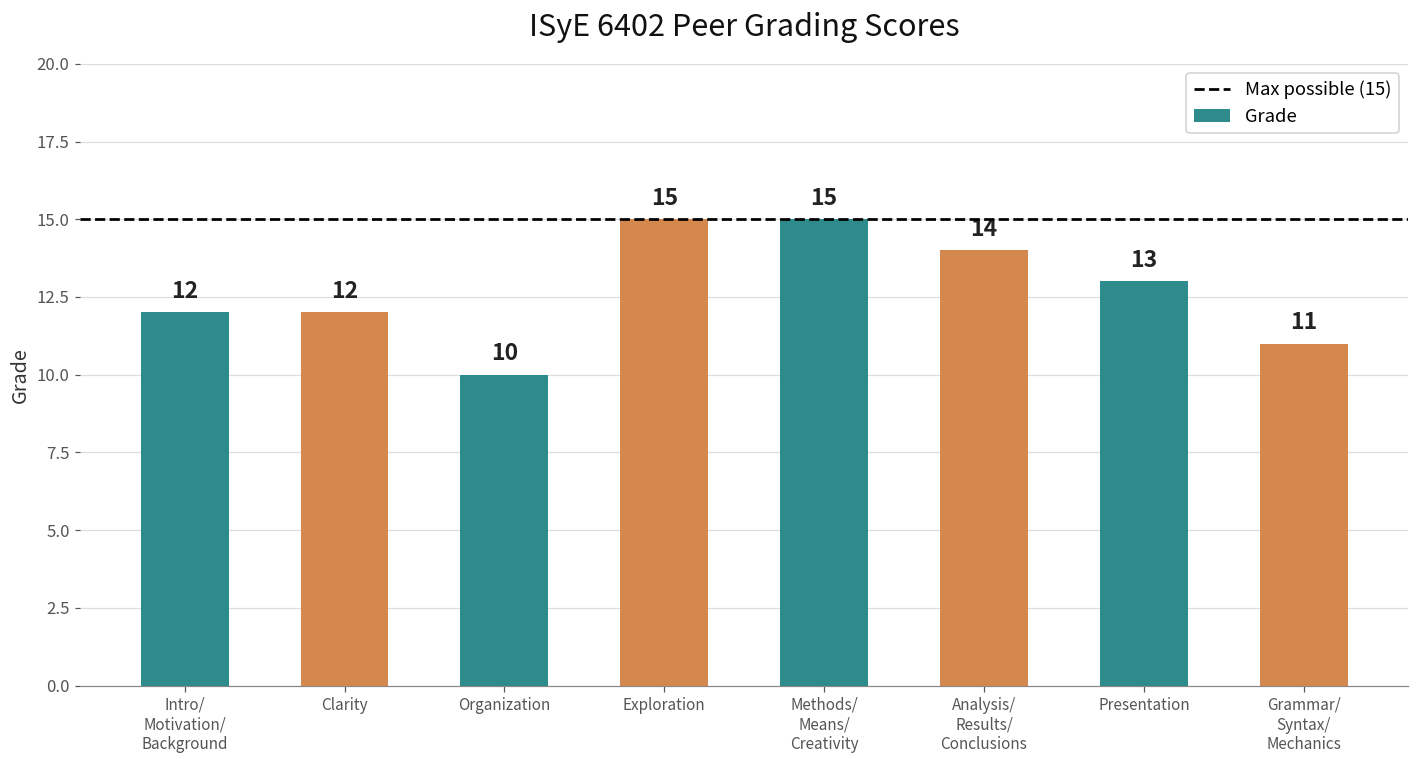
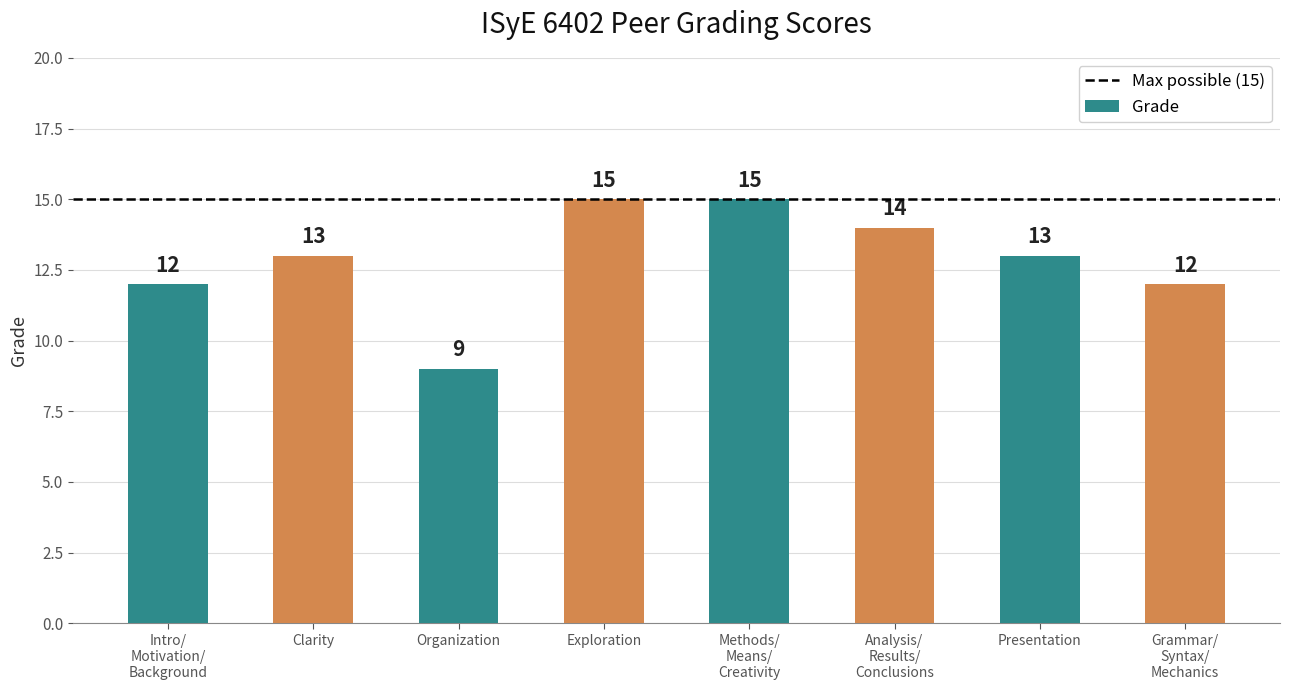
Clarity: 12 -> 13
Organization: 10 -> 9
Grammar/ Syntax/ Mechanics: 11 -> 12
